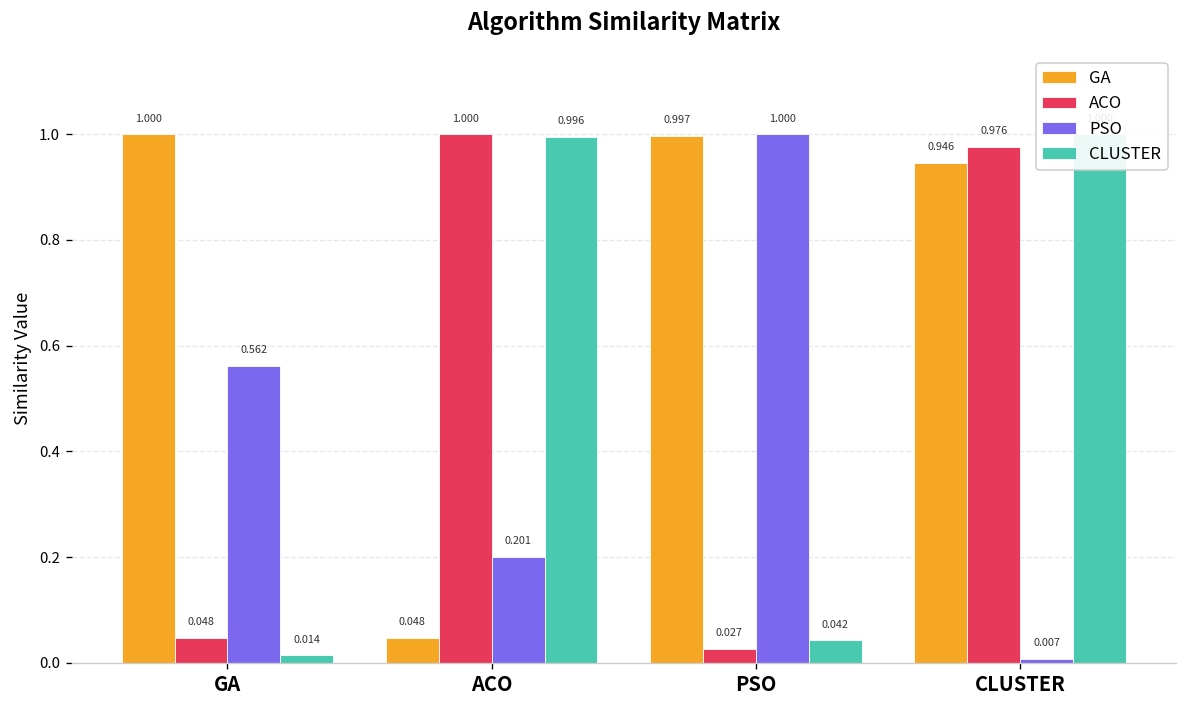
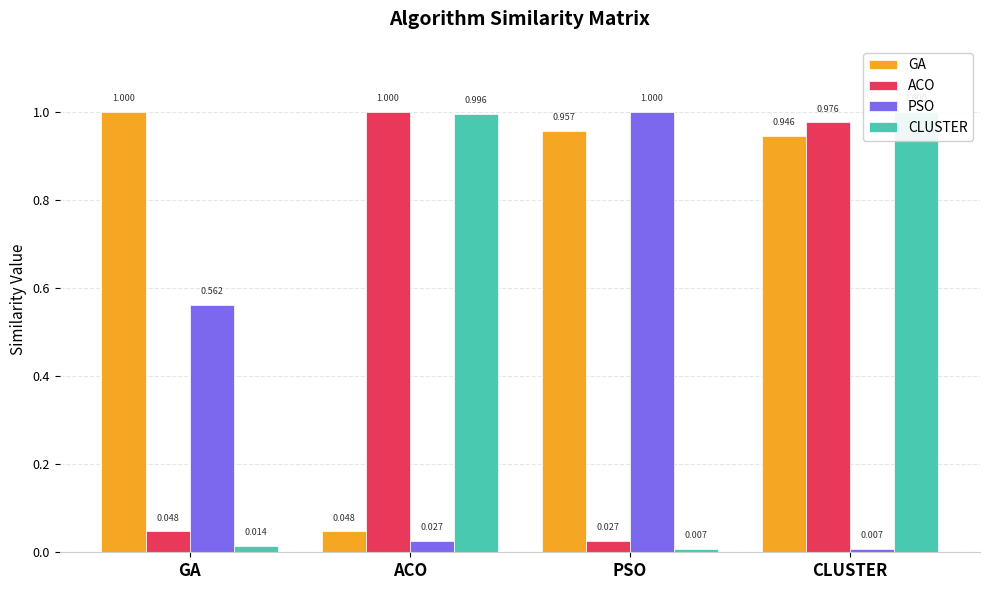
PSO, ACO: 0.201 -> 0.027
GA, PSO: 0.997 -> 0.957
CLUSTER, PSO: 0.042 -> 0.007
